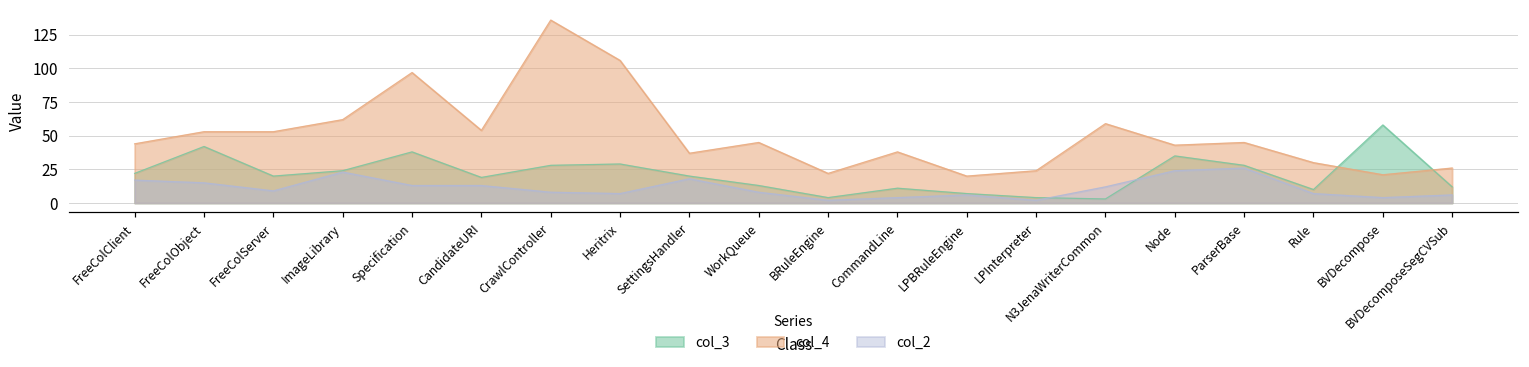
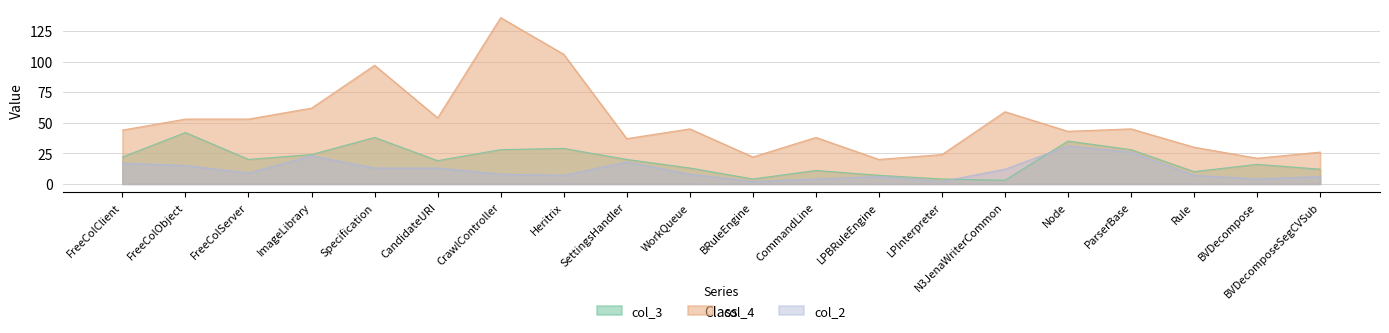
col_2, Node: 24 -> 31
col_3, BVDecompose: 58 -> 16
